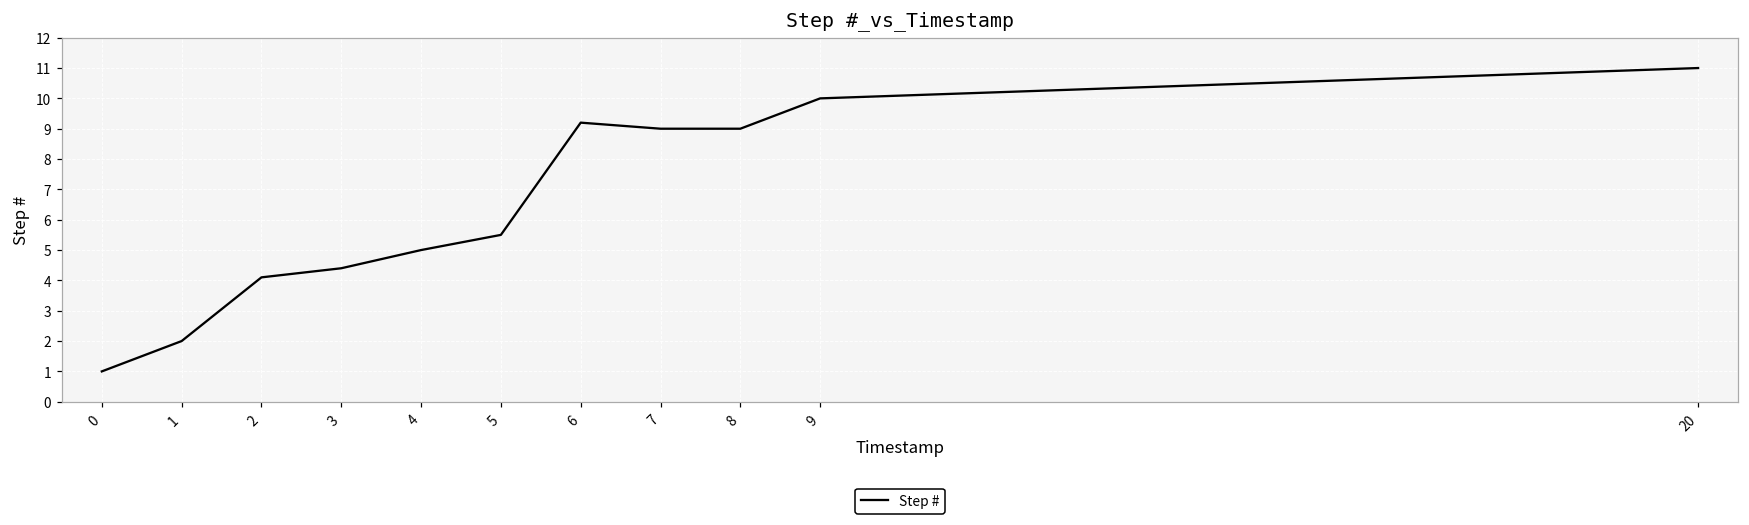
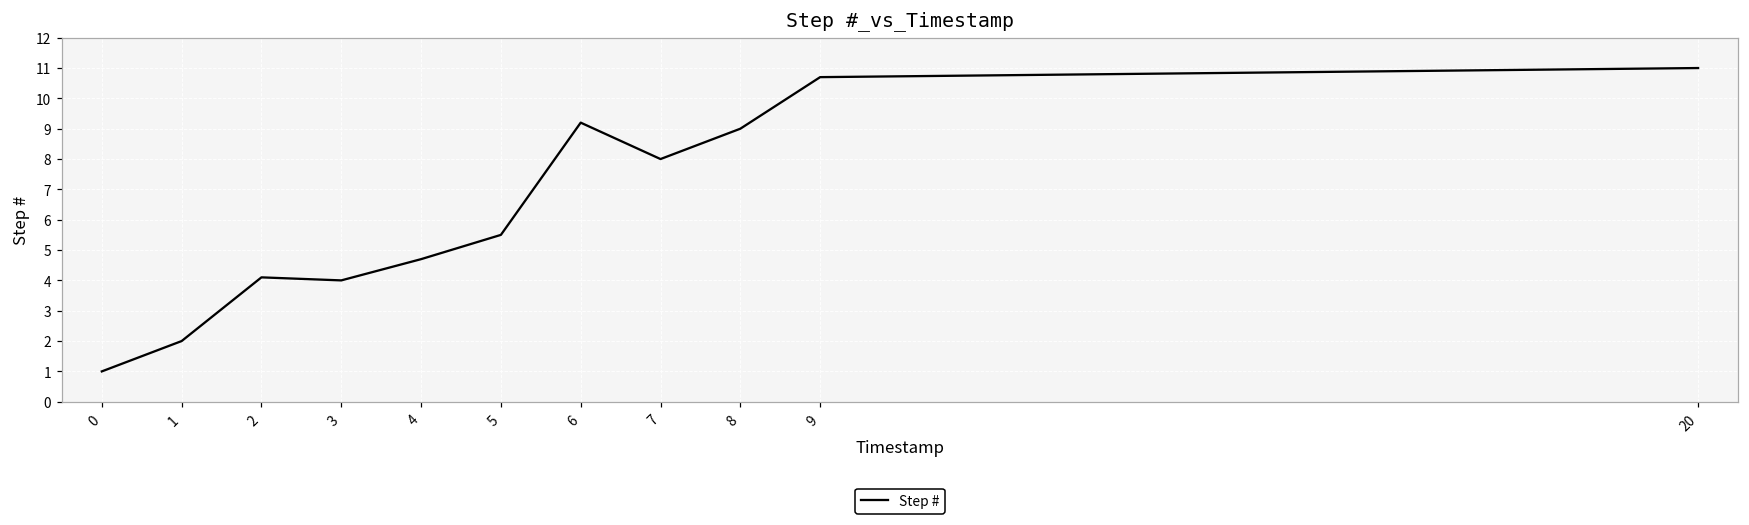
3: 4.4 -> 4.0
4: 5.0 -> 4.7
7: 9 -> 8
9: 10.0 -> 10.7
